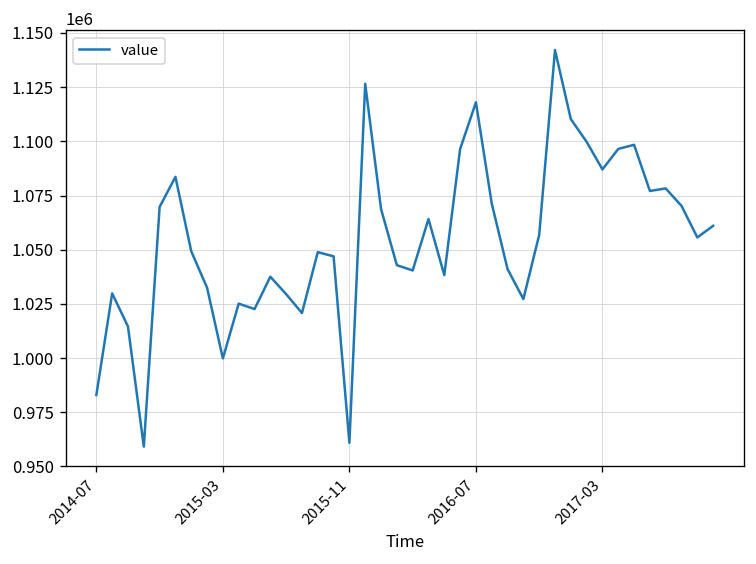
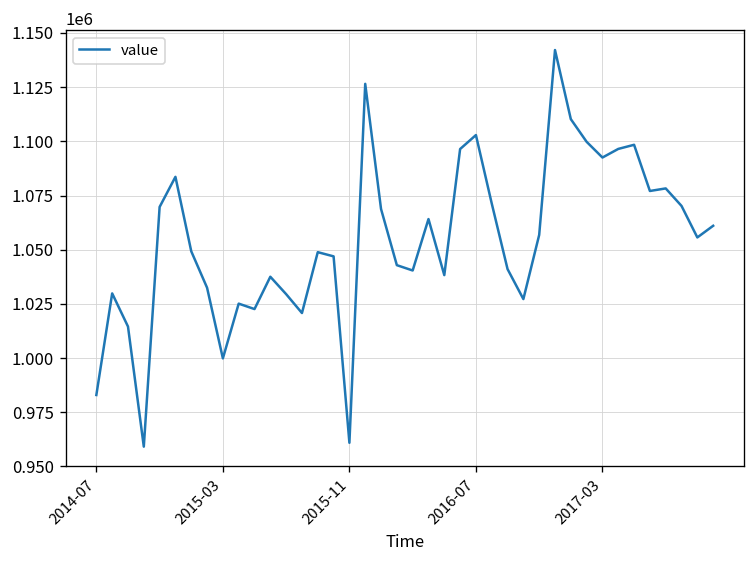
2016-07: 1118000 -> 1103000
2017-03: 1087000 -> 1093000
